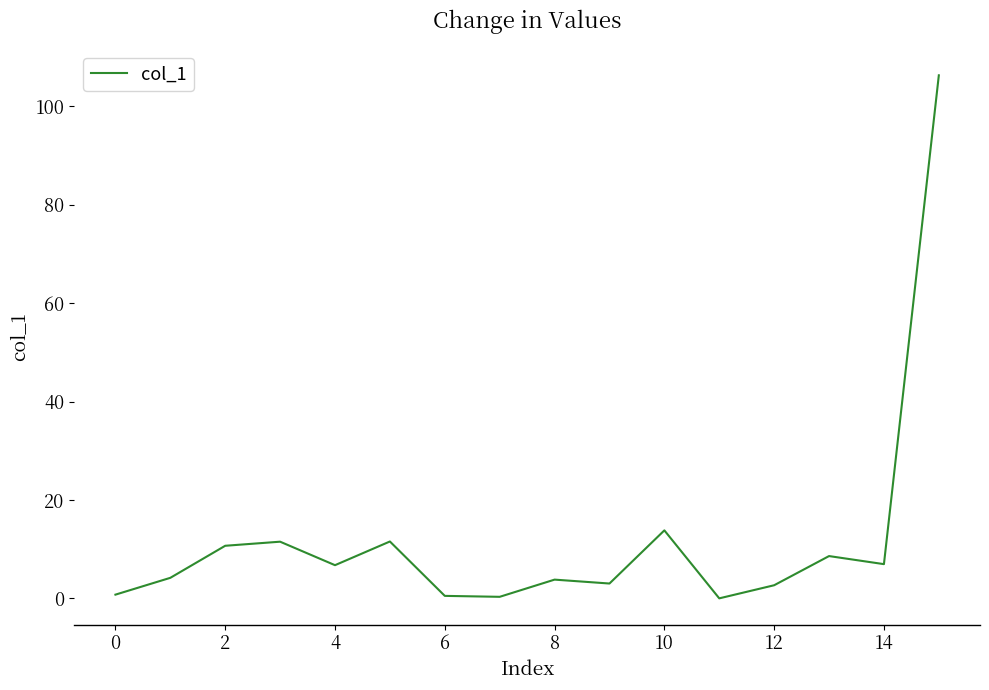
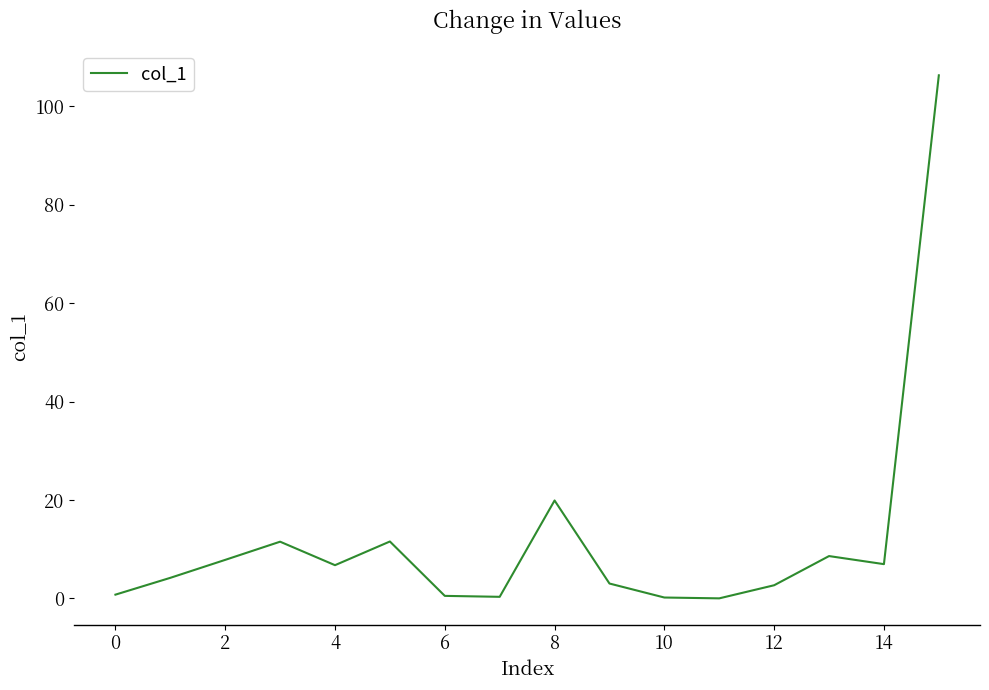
2: 11 -> 8
8: 4 -> 20
10: 14 -> 0
